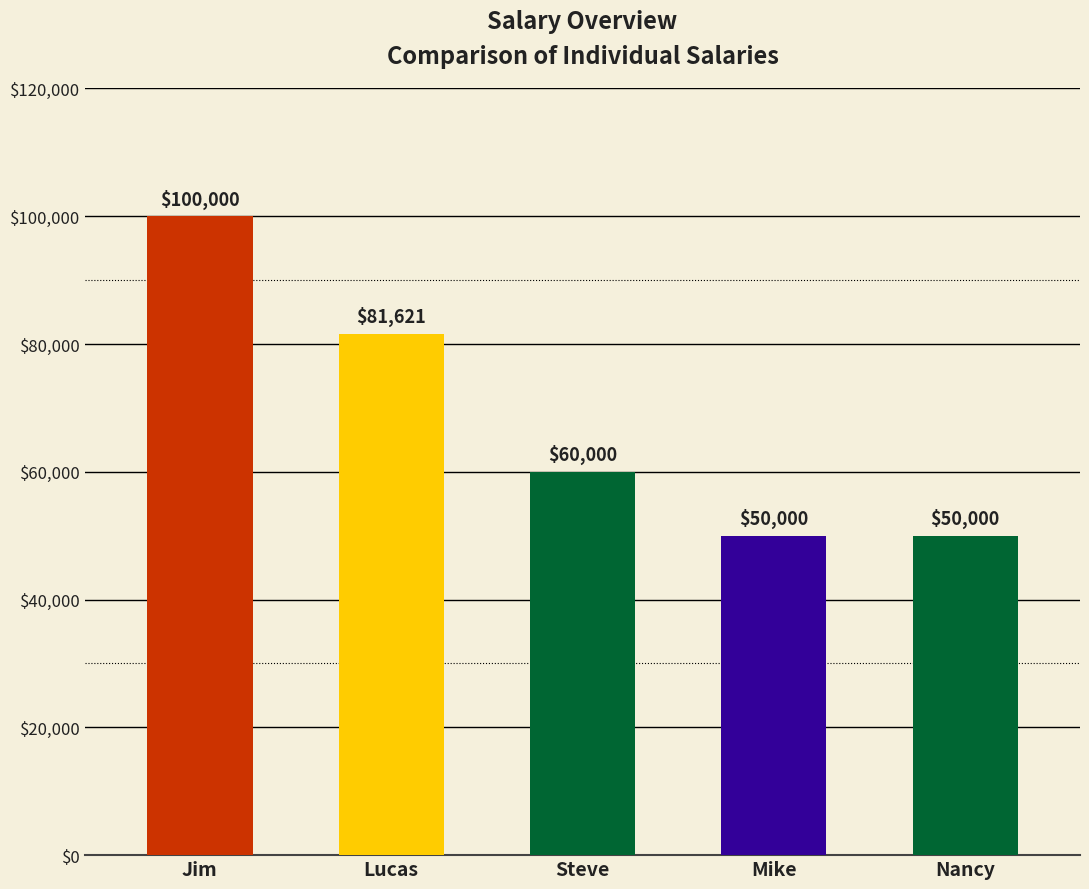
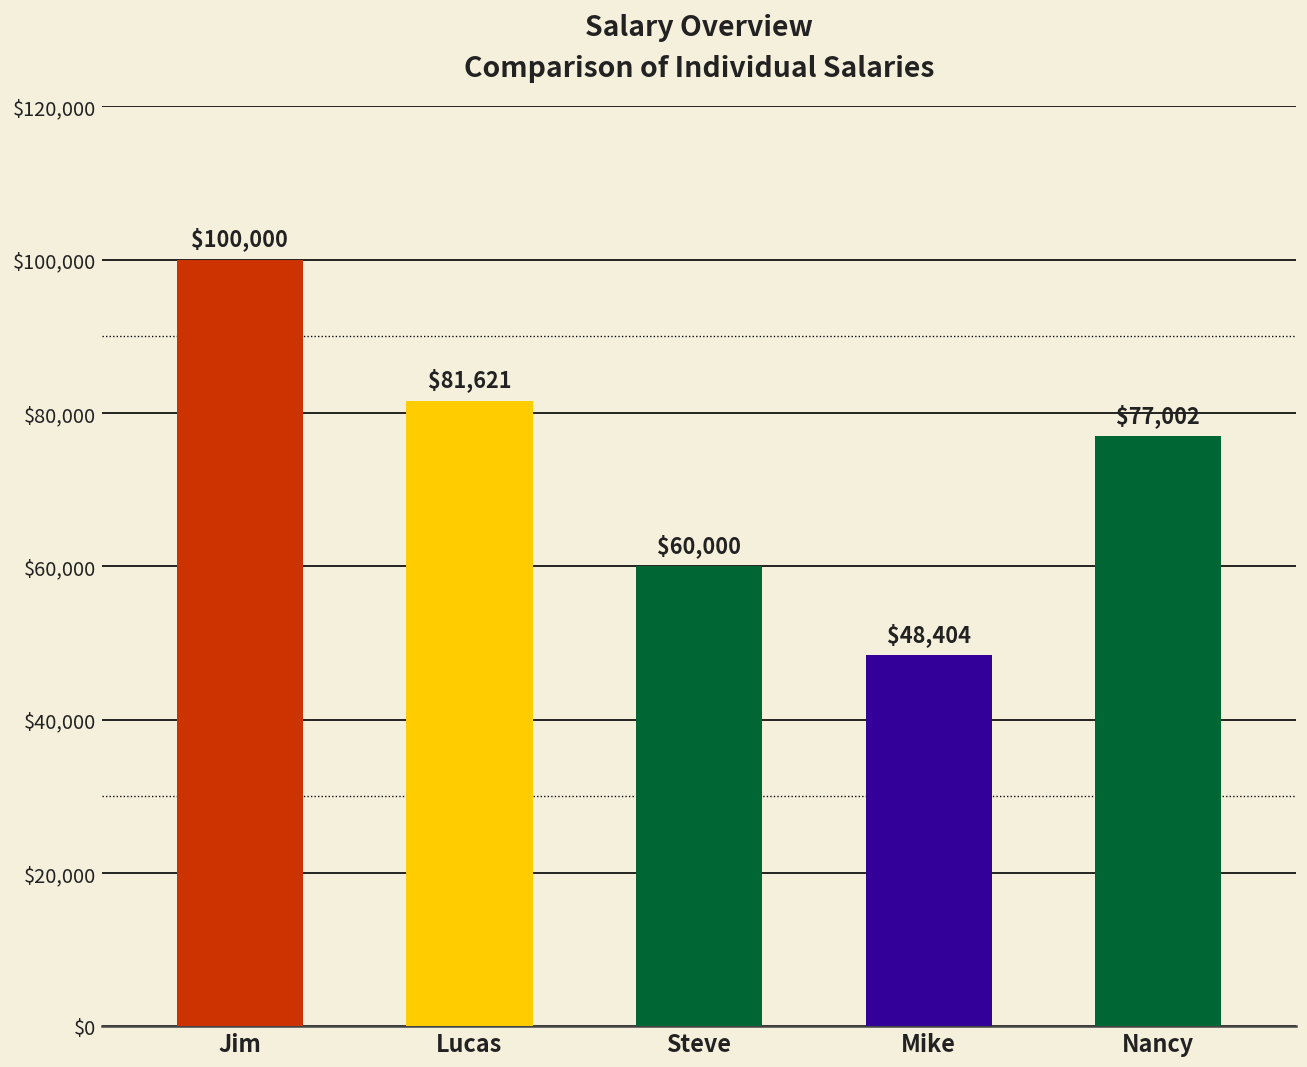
Mike: $50,000 -> $48,404
Nancy: $50,000 -> $77,002
